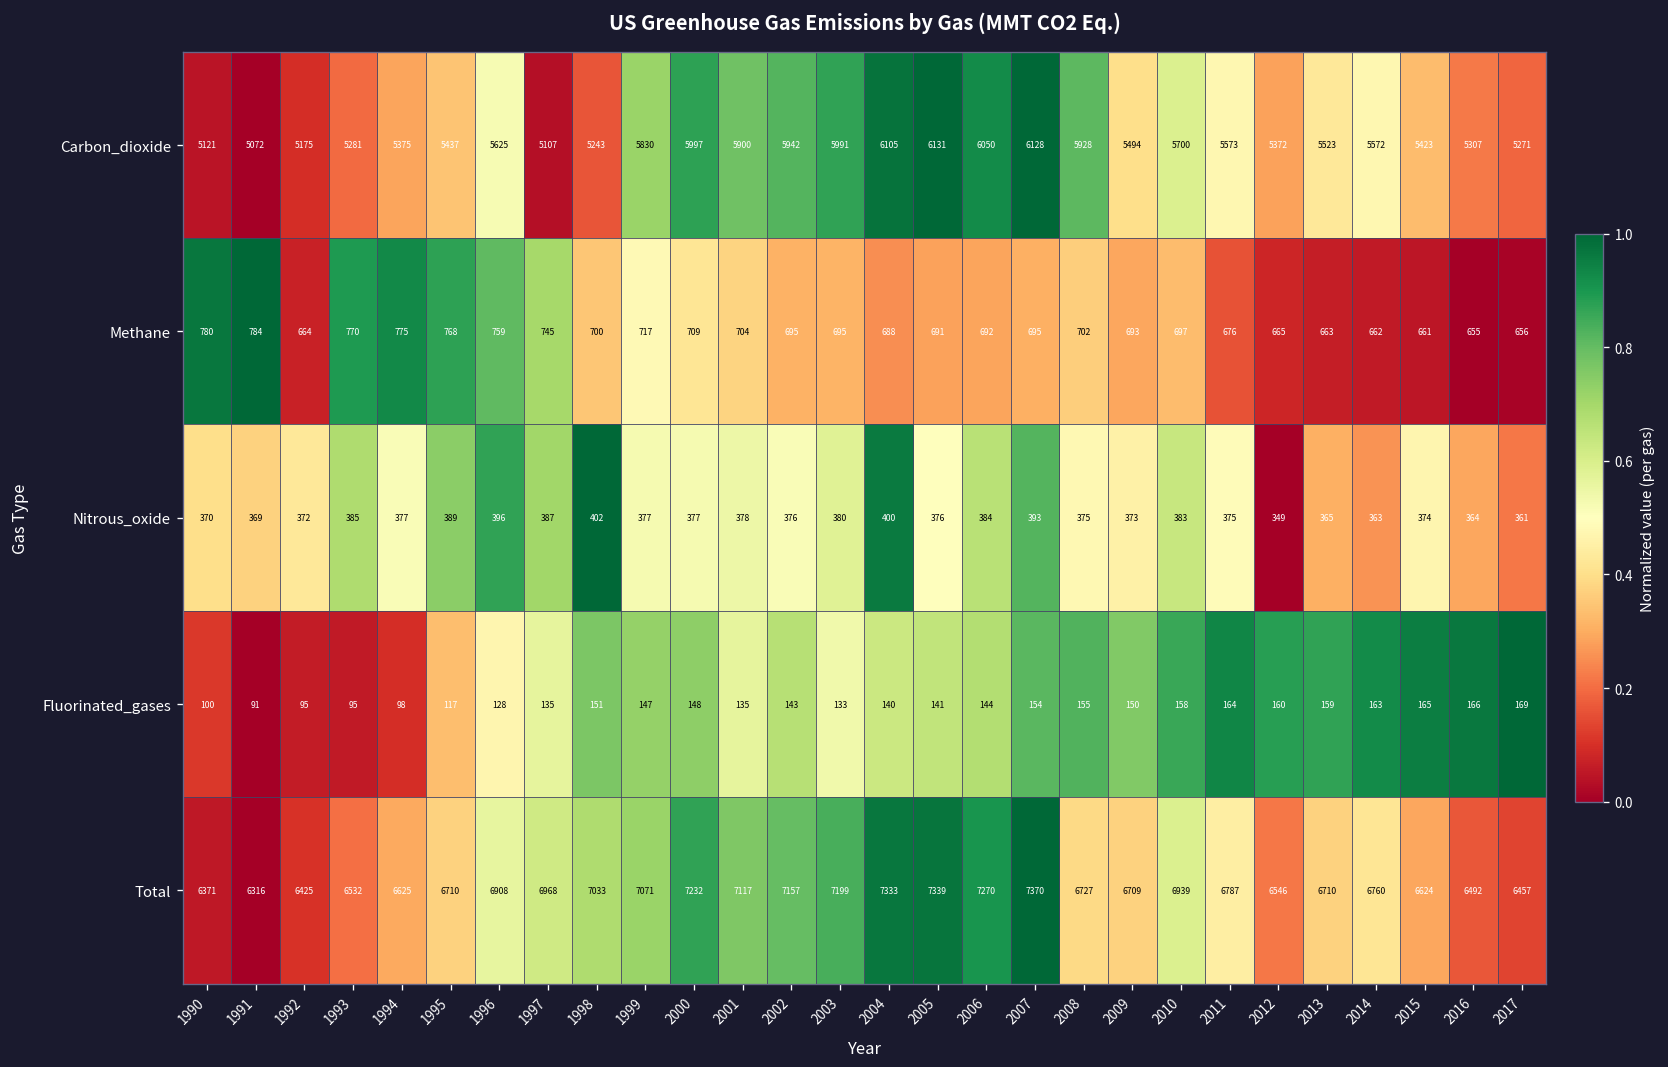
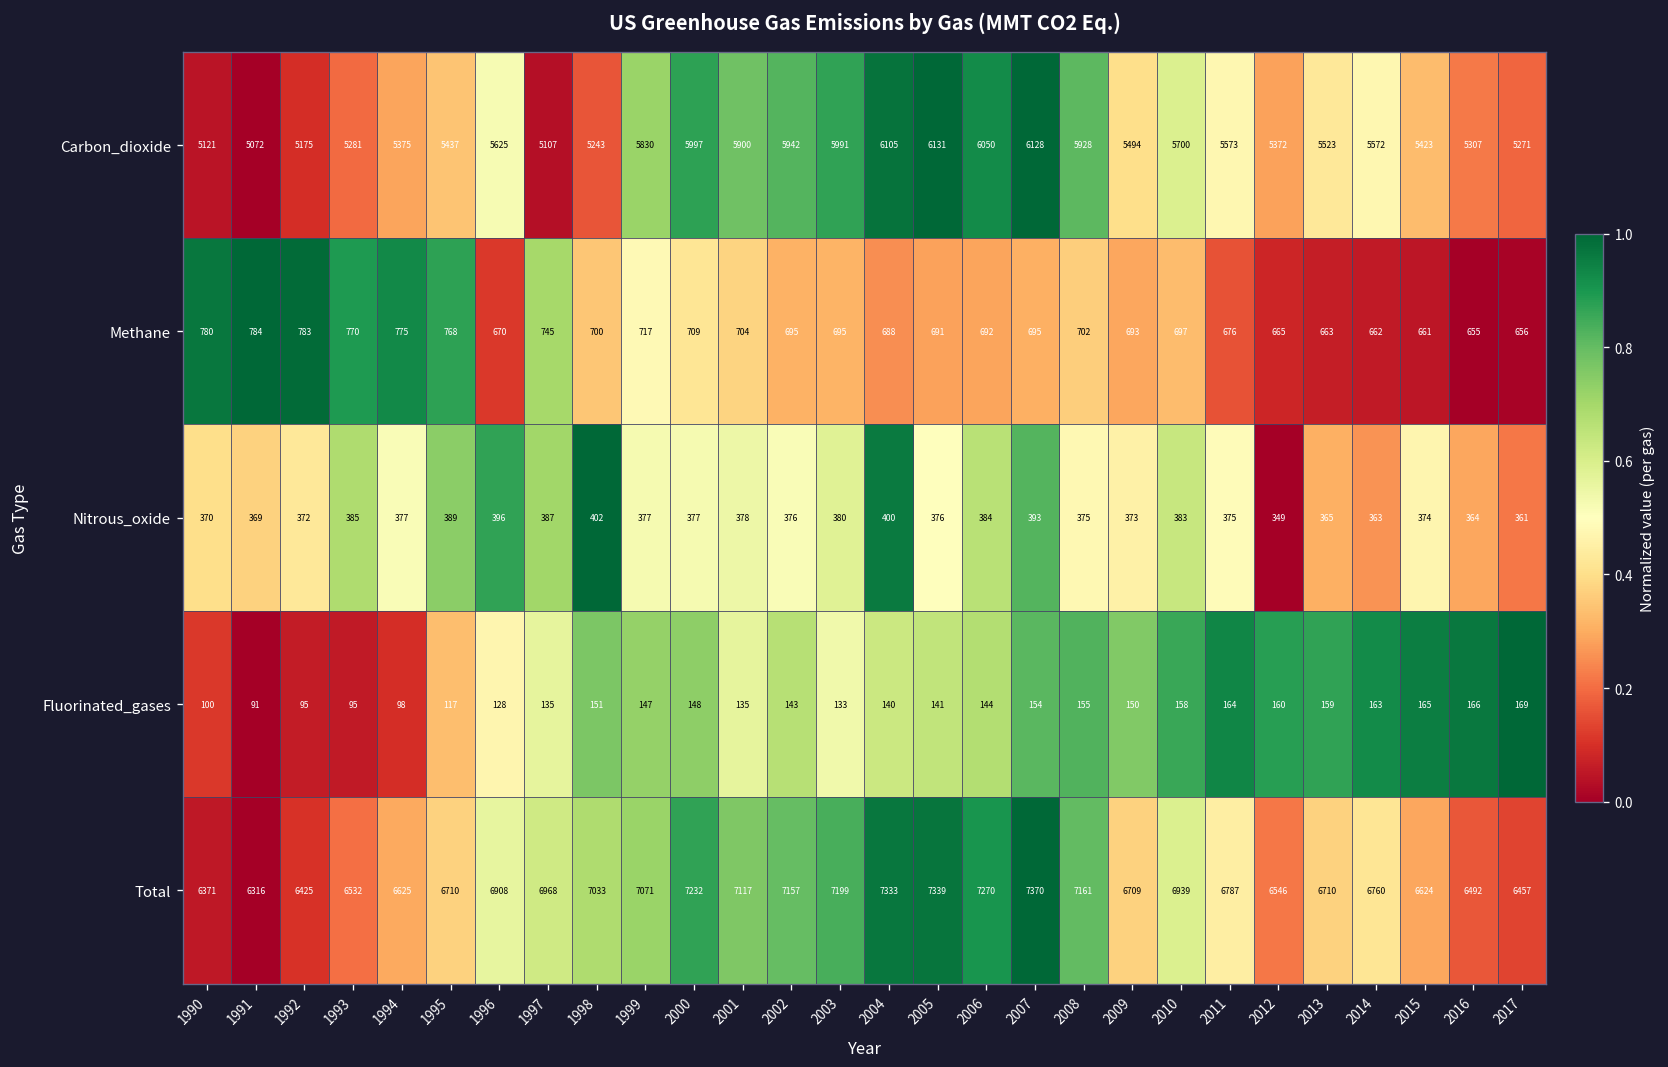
Methane, 1992: 664 -> 783
Methane, 1996: 759 -> 670
Total, 2008: 6727 -> 7161
